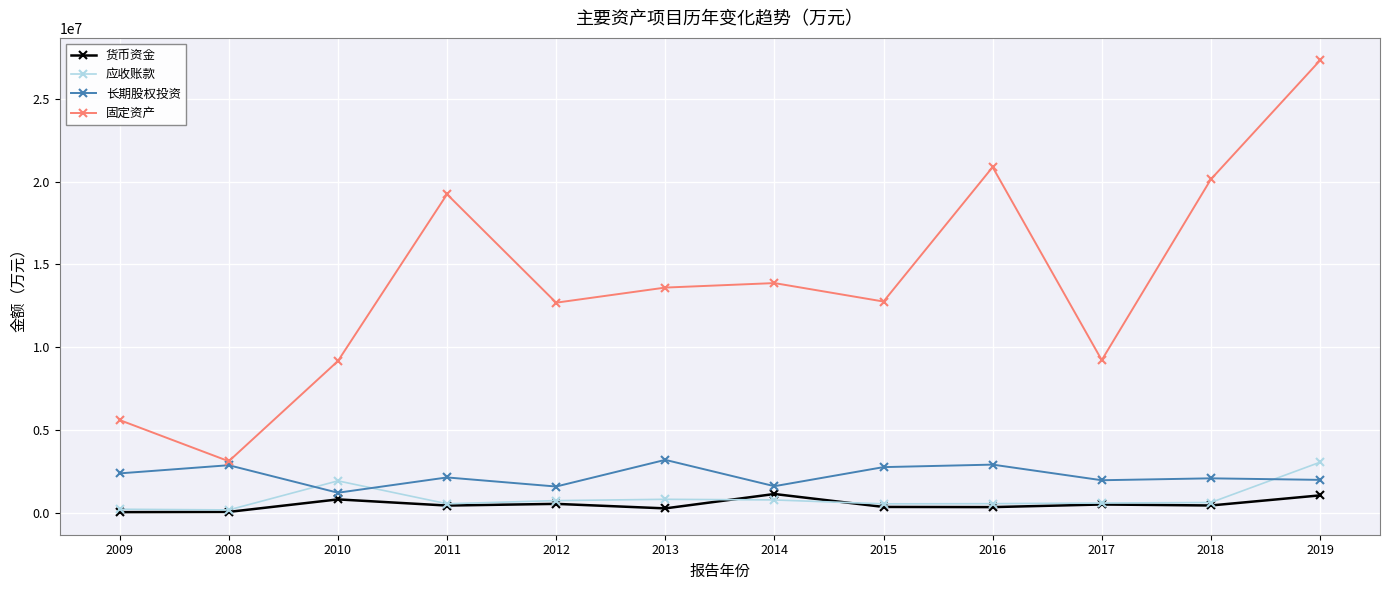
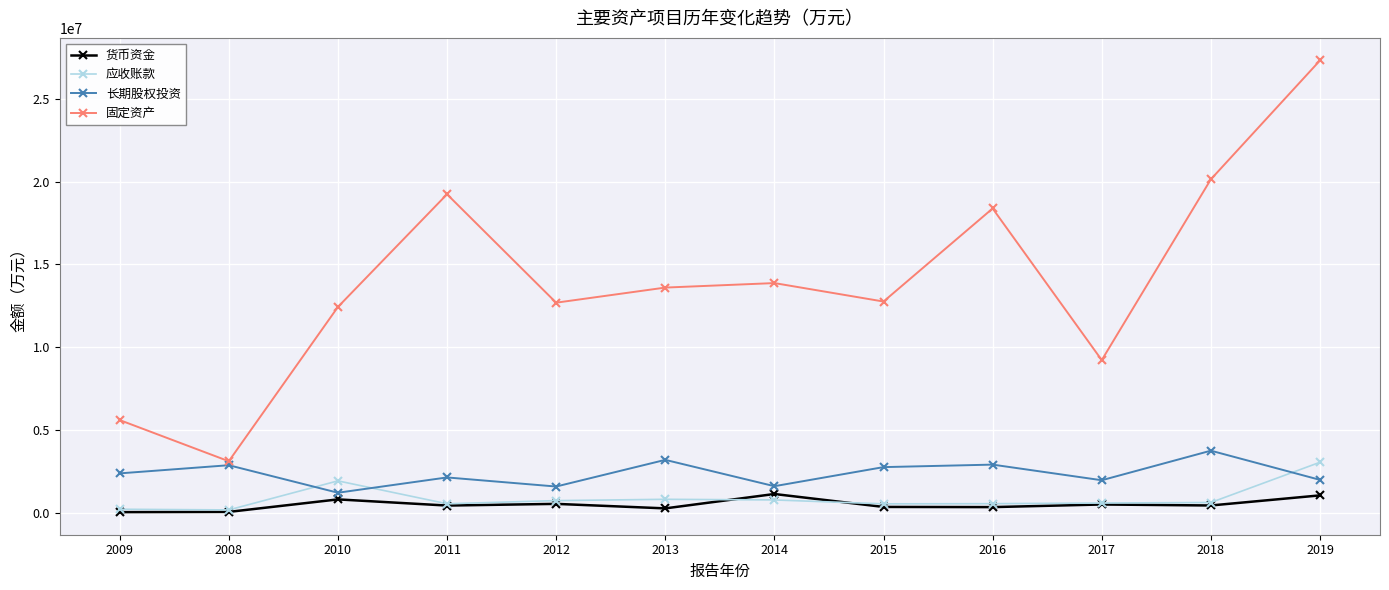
固定资产, 2010: 9200000 -> 12400000
固定资产, 2016: 20900000 -> 18400000
长期股权投资, 2018: 2100000 -> 3700000
